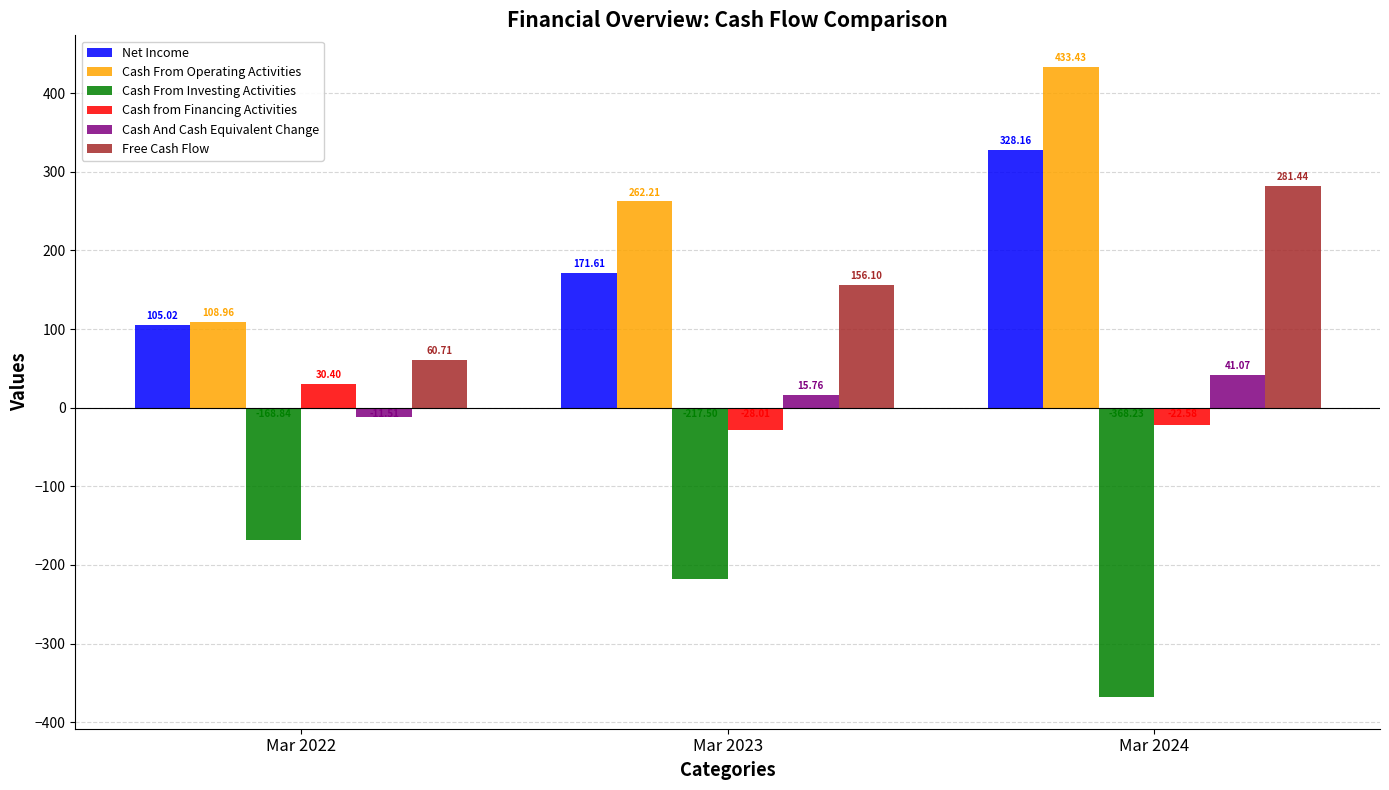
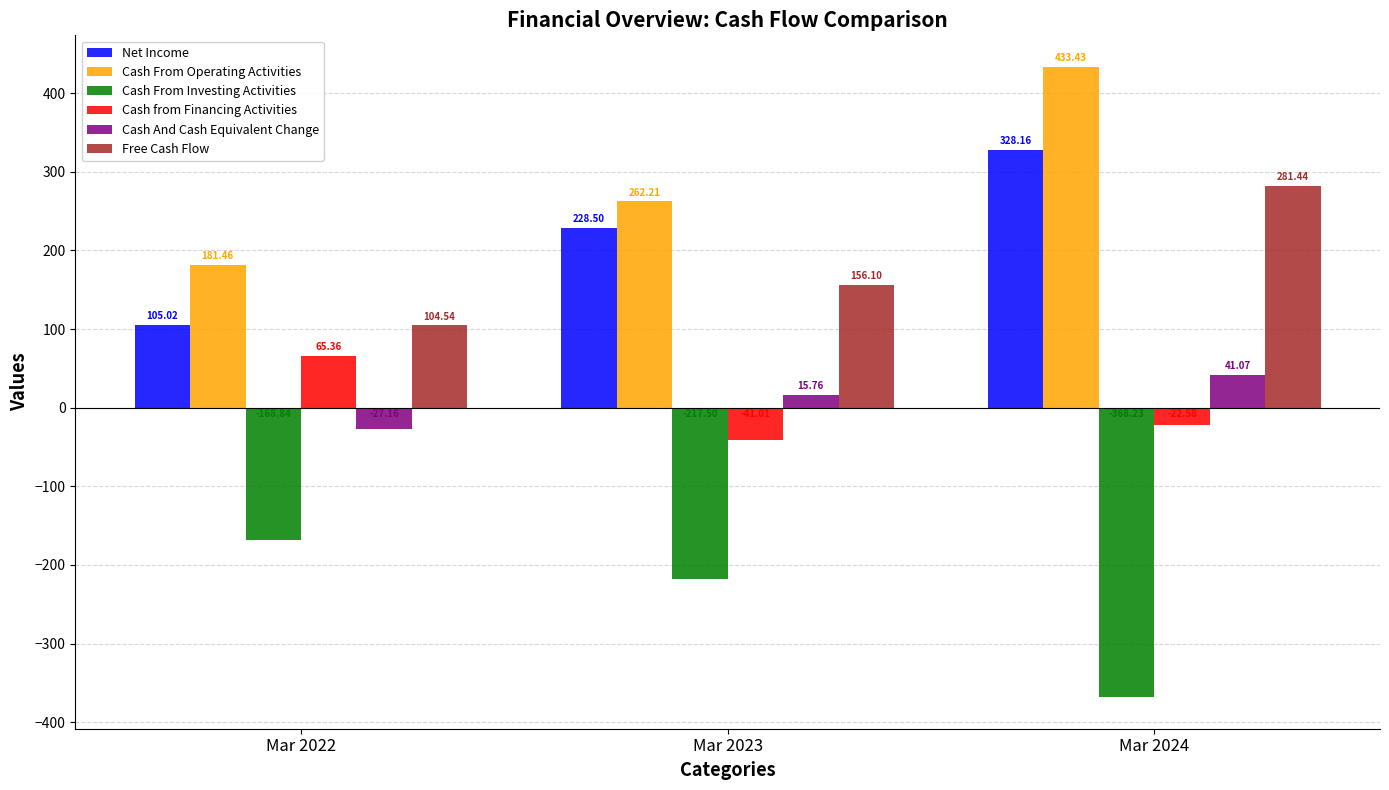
Cash From Operating Activities, Mar 2022: 108.96 -> 181.46
Cash from Financing Activities, Mar 2022: 30.40 -> 65.36
Cash And Cash Equivalent Change, Mar 2022: -10 -> -30
Free Cash Flow, Mar 2022: 60.71 -> 104.54
Net Income, Mar 2023: 171.61 -> 228.50
Cash from Financing Activities, Mar 2023: -30 -> -40
